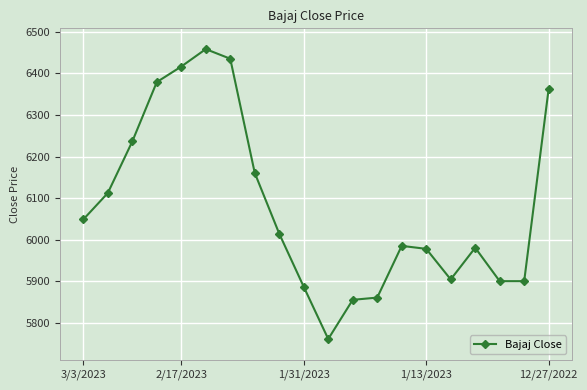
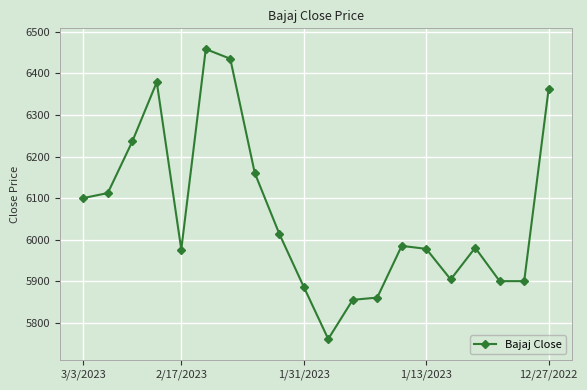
3/3/2023: 6050 -> 6100
2/17/2023: 6420 -> 5980
